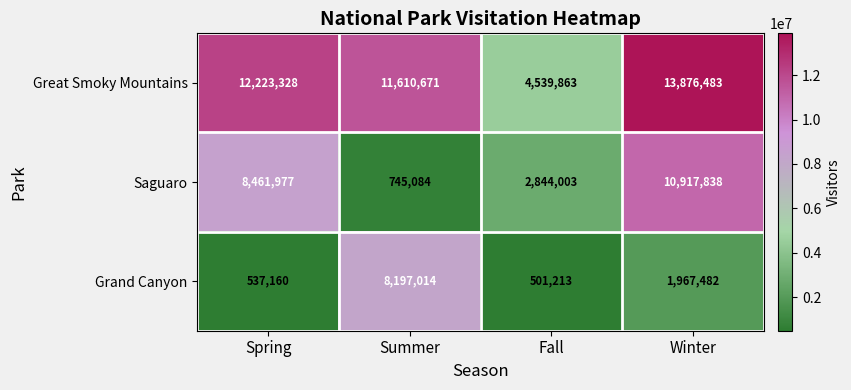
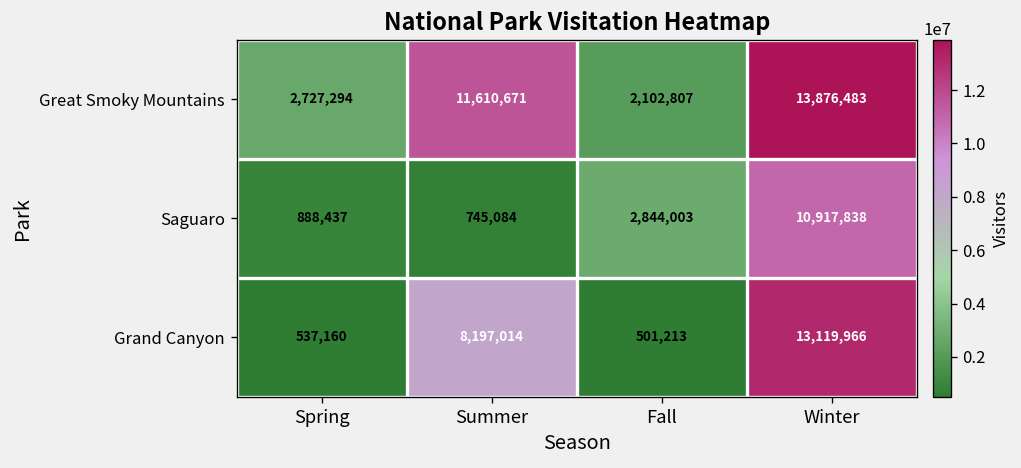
Great Smoky Mountains, Spring: 12,223,328 -> 2,727,294
Great Smoky Mountains, Fall: 4,539,863 -> 2,102,807
Saguaro, Spring: 8,461,977 -> 888,437
Grand Canyon, Winter: 1,967,482 -> 13,119,966
